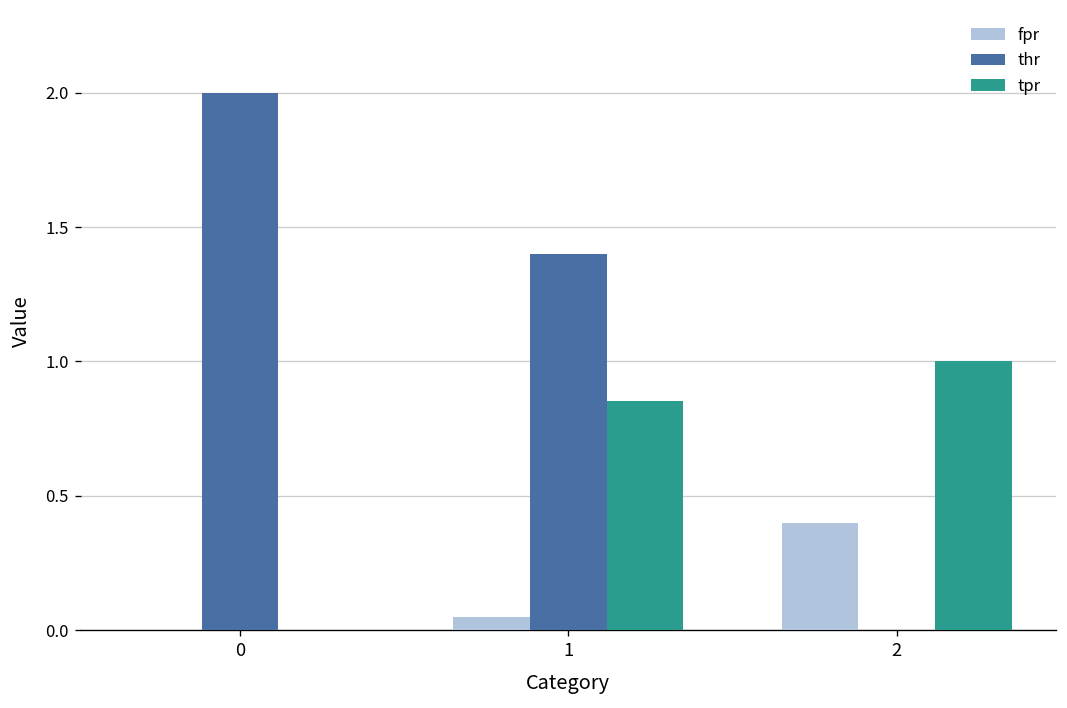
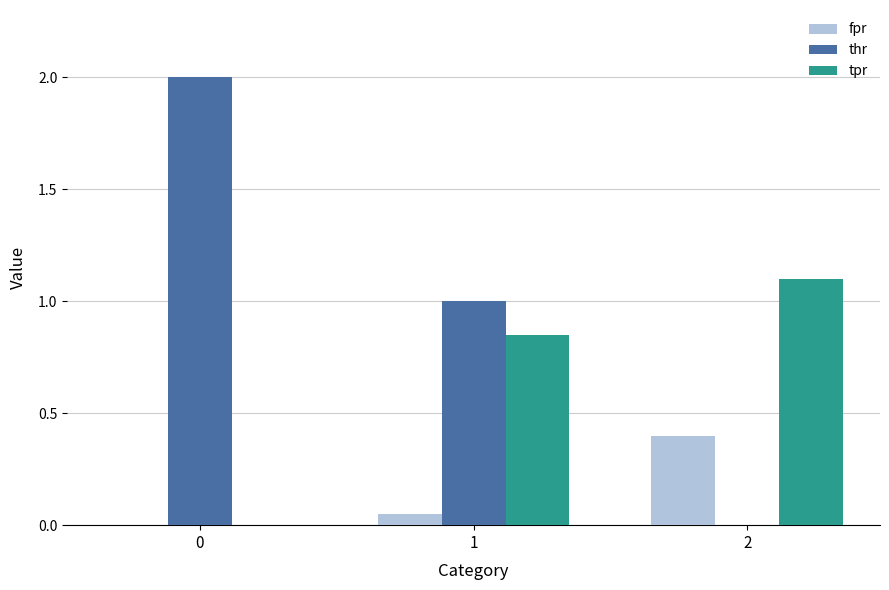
thr, 1: 1.4 -> 1.0
tpr, 2: 1.0 -> 1.1
